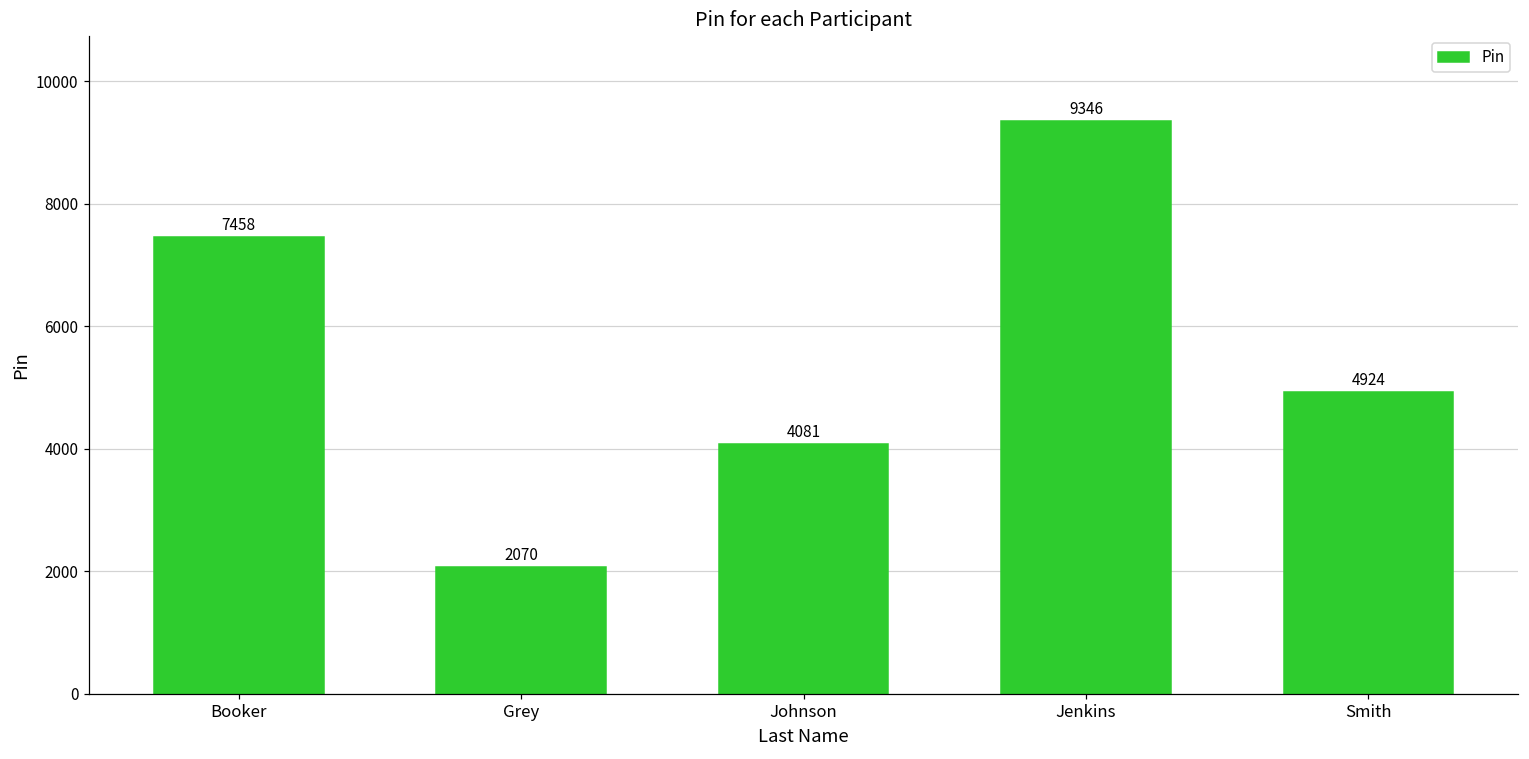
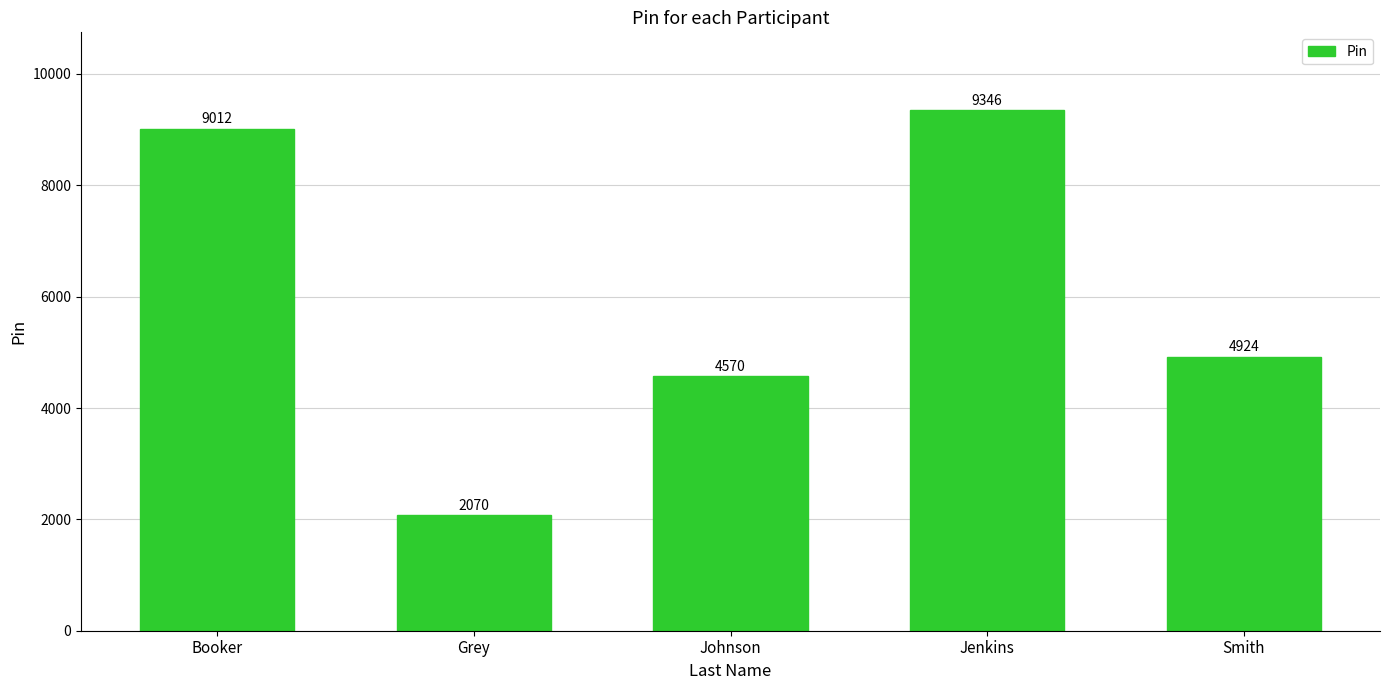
Booker: 7458 -> 9012
Johnson: 4081 -> 4570
